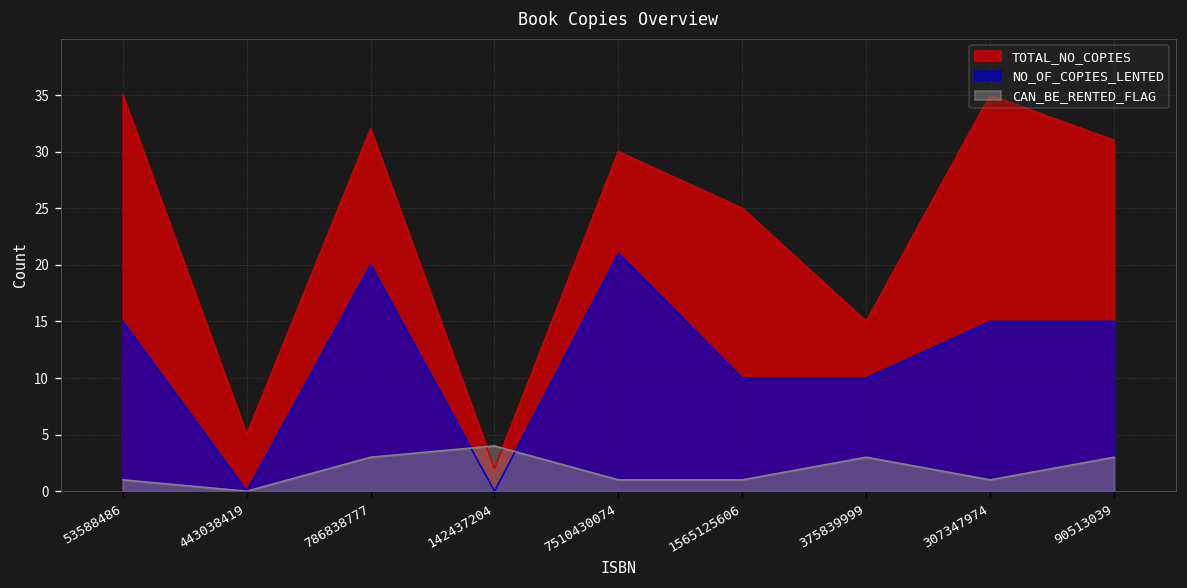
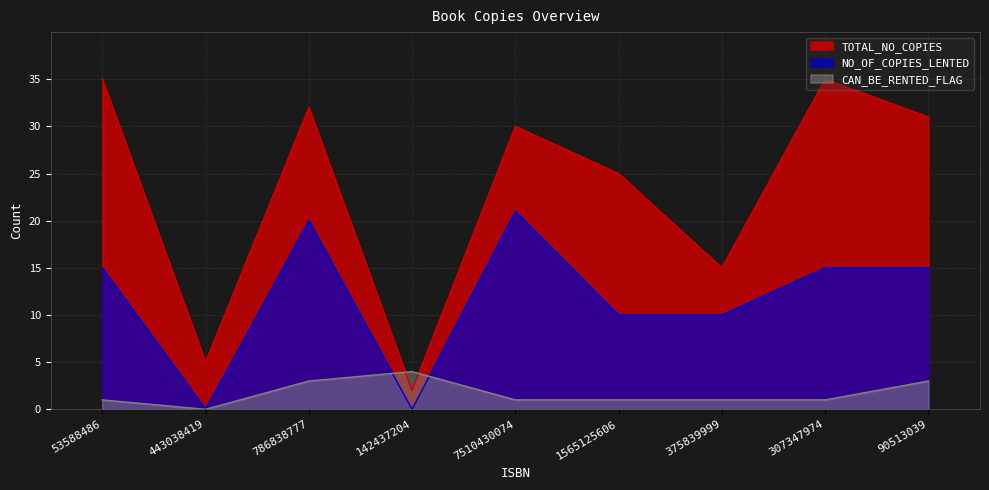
CAN_BE_RENTED_FLAG, 375839999: 3 -> 1
